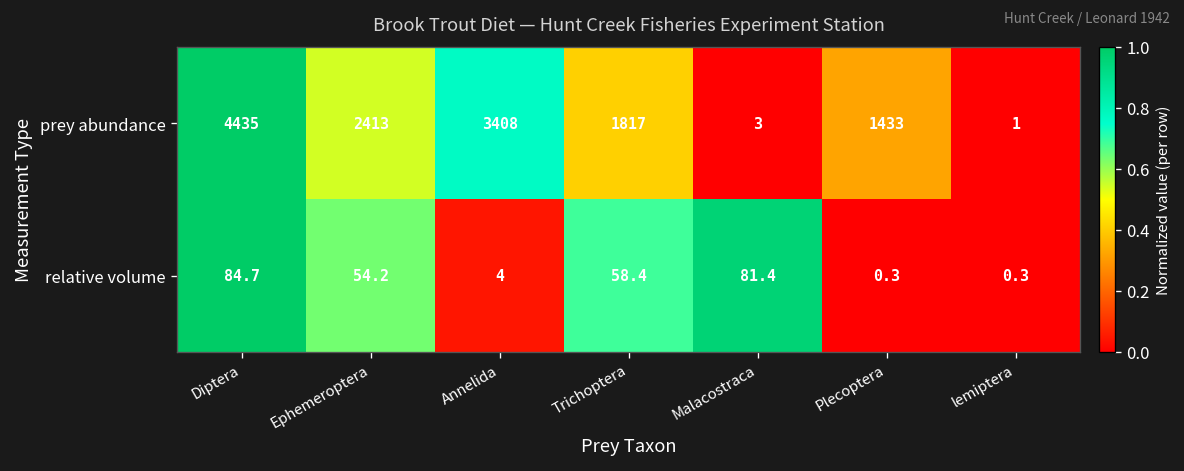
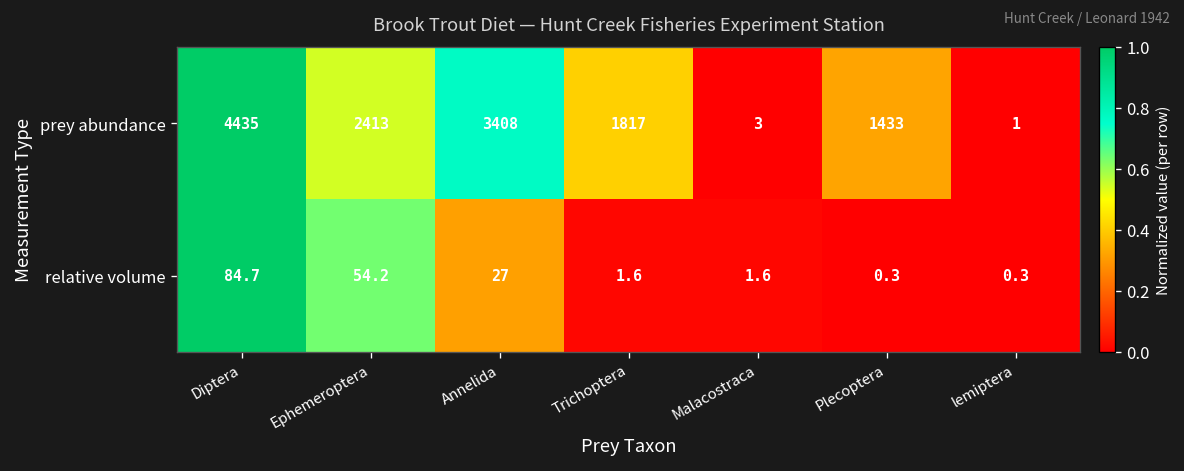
relative volume, Annelida: 4 -> 27
relative volume, Trichoptera: 58.4 -> 1.6
relative volume, Malacostraca: 81.4 -> 1.6
